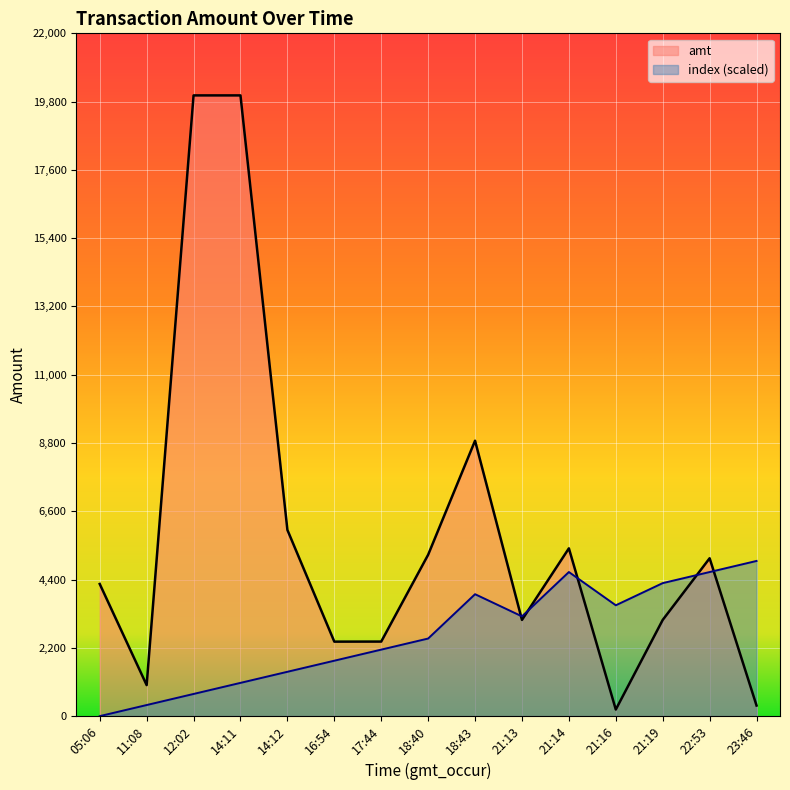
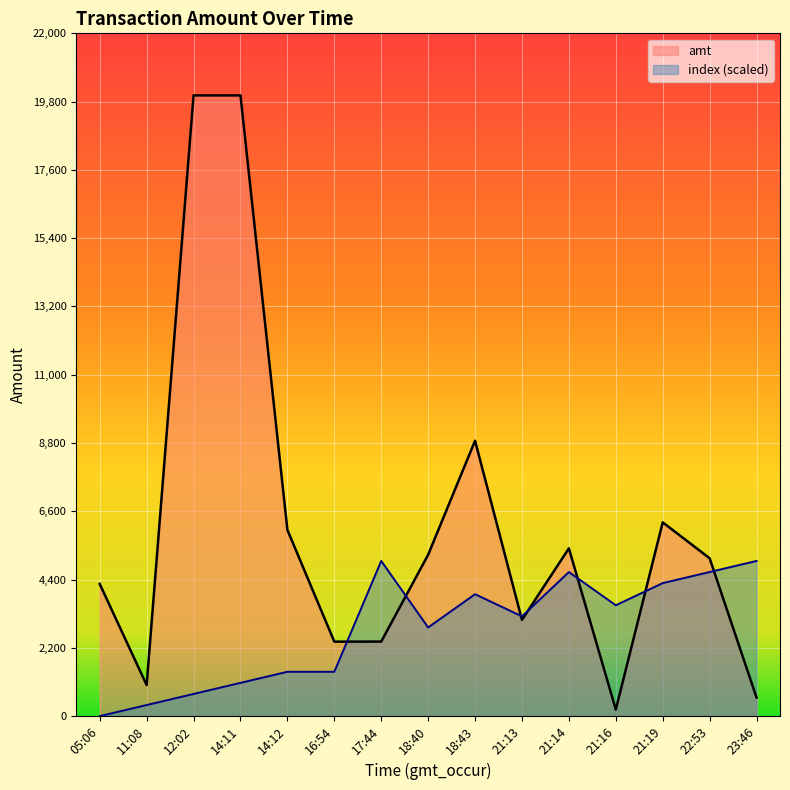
index (scaled), 16:54: 1,800 -> 1,400
index (scaled), 17:44: 2,100 -> 5,000
index (scaled), 18:40: 2,500 -> 2,900
amt, 21:19: 3,100 -> 6,200
amt, 23:46: 300 -> 600
